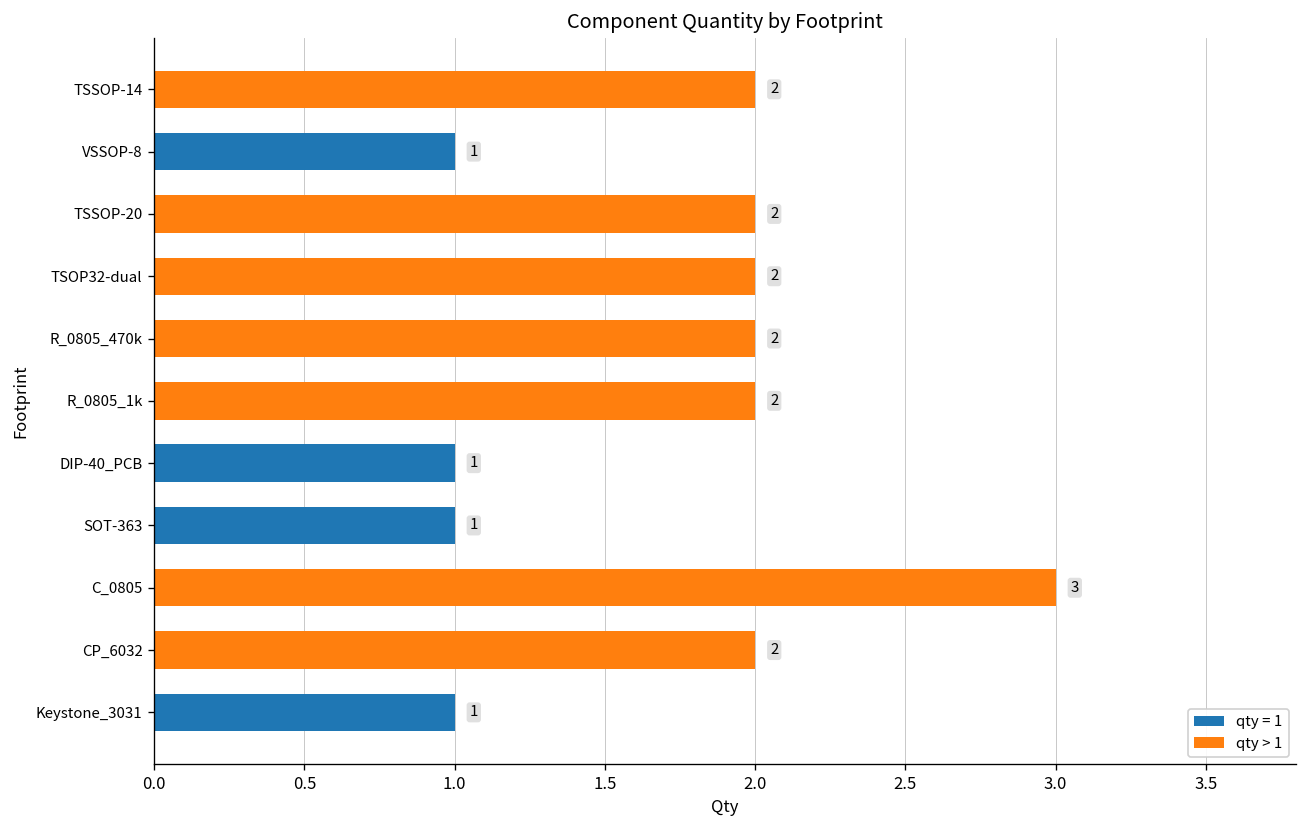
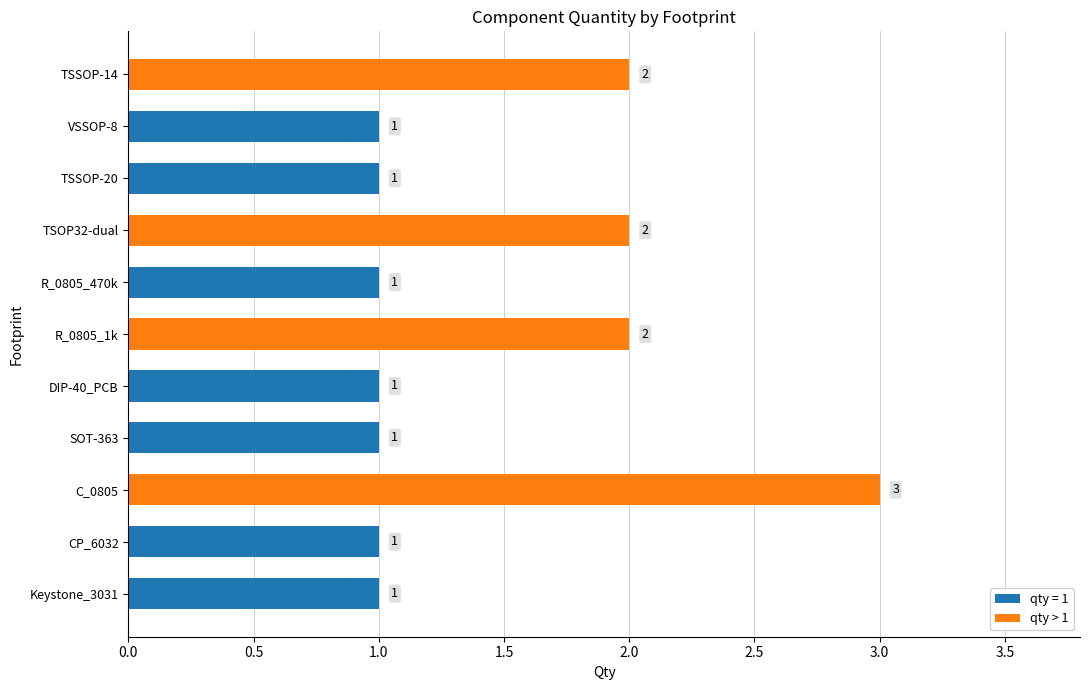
TSSOP-20: 2 -> 1
R_0805_470k: 2 -> 1
CP_6032: 2 -> 1
